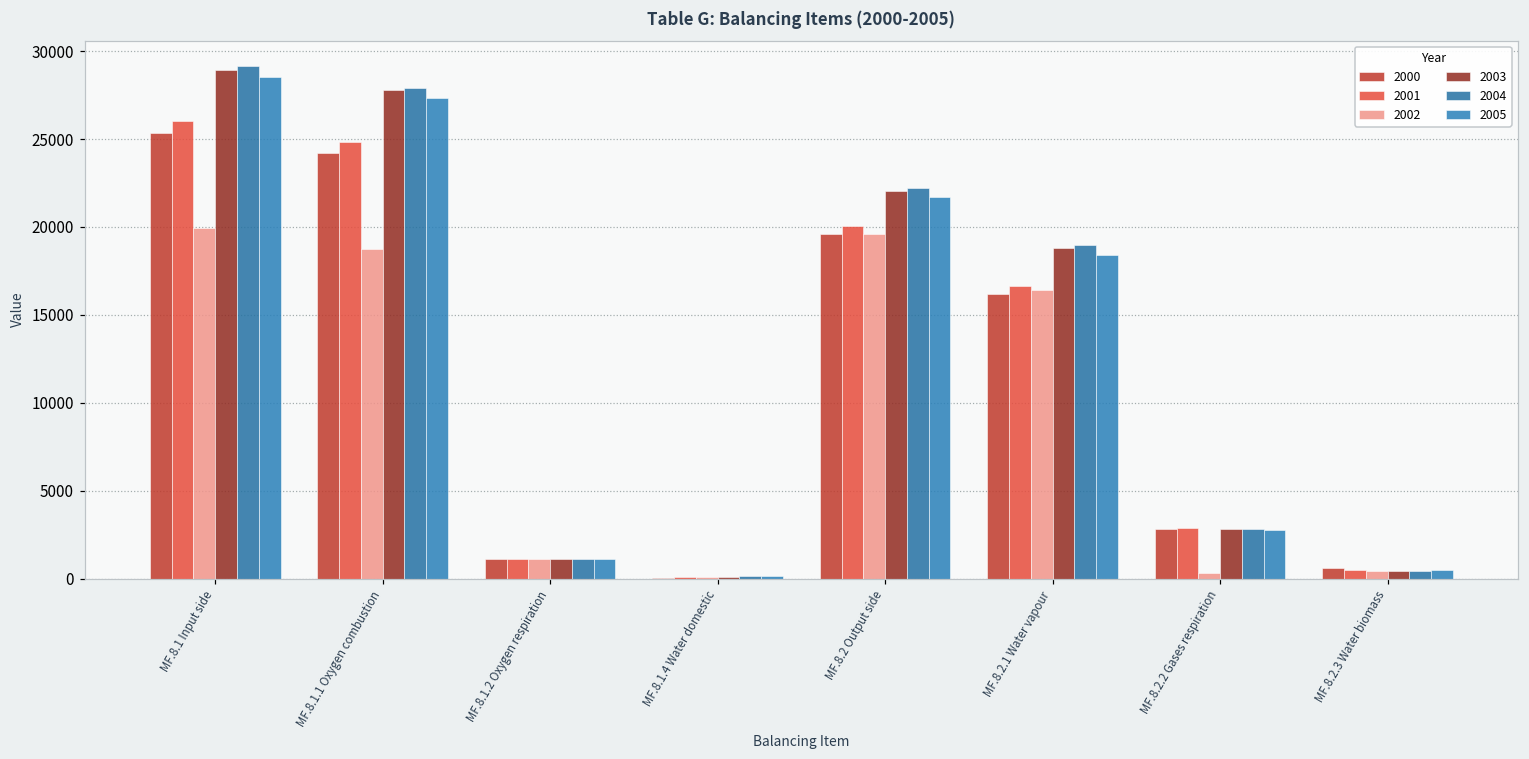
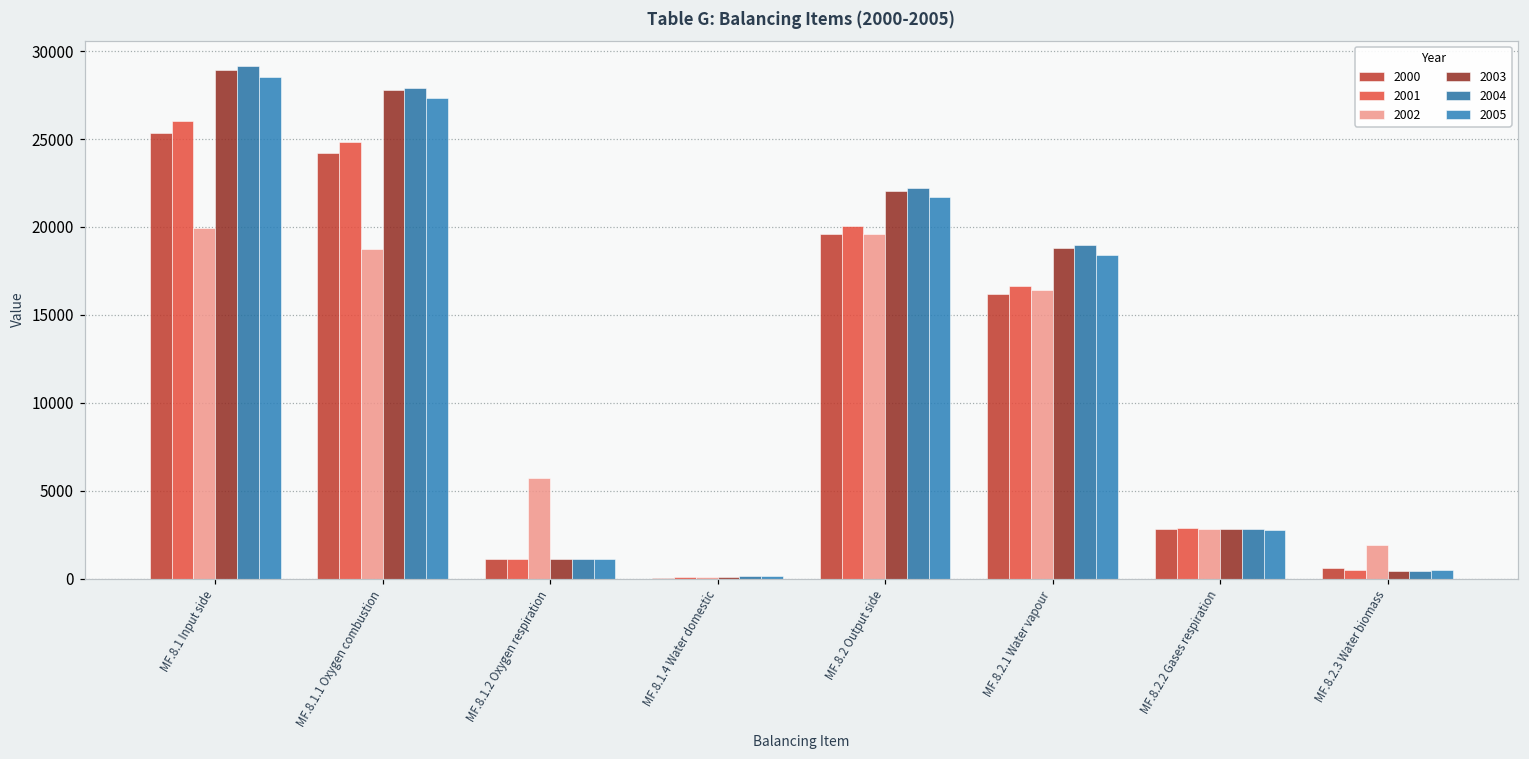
2002, MF.8.1.2 Oxygen respiration: 1100 -> 5700
2002, MF.8.2.2 Gases respiration: 300 -> 2800
2002, MF.8.2.3 Water biomass: 400 -> 1900
